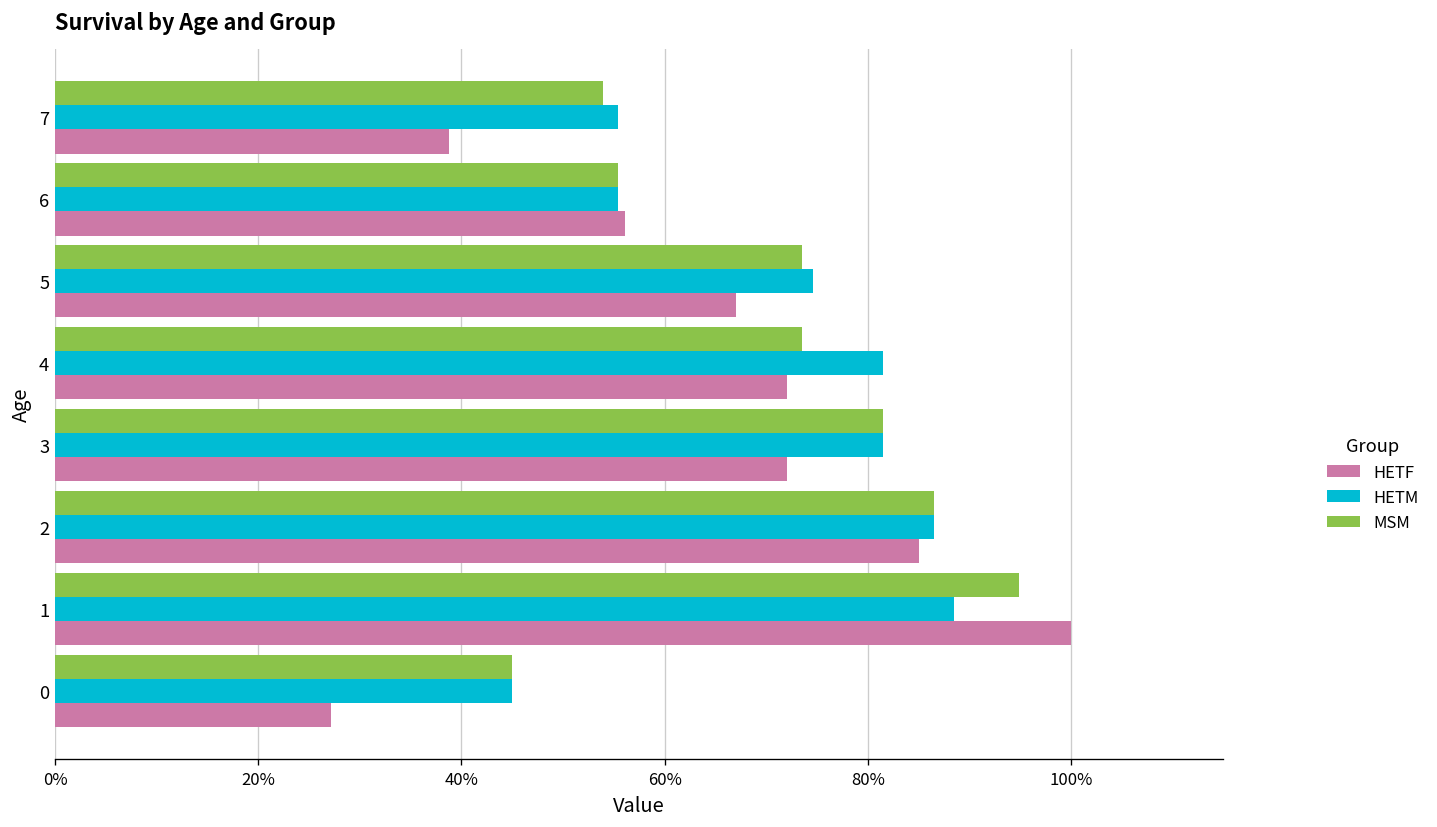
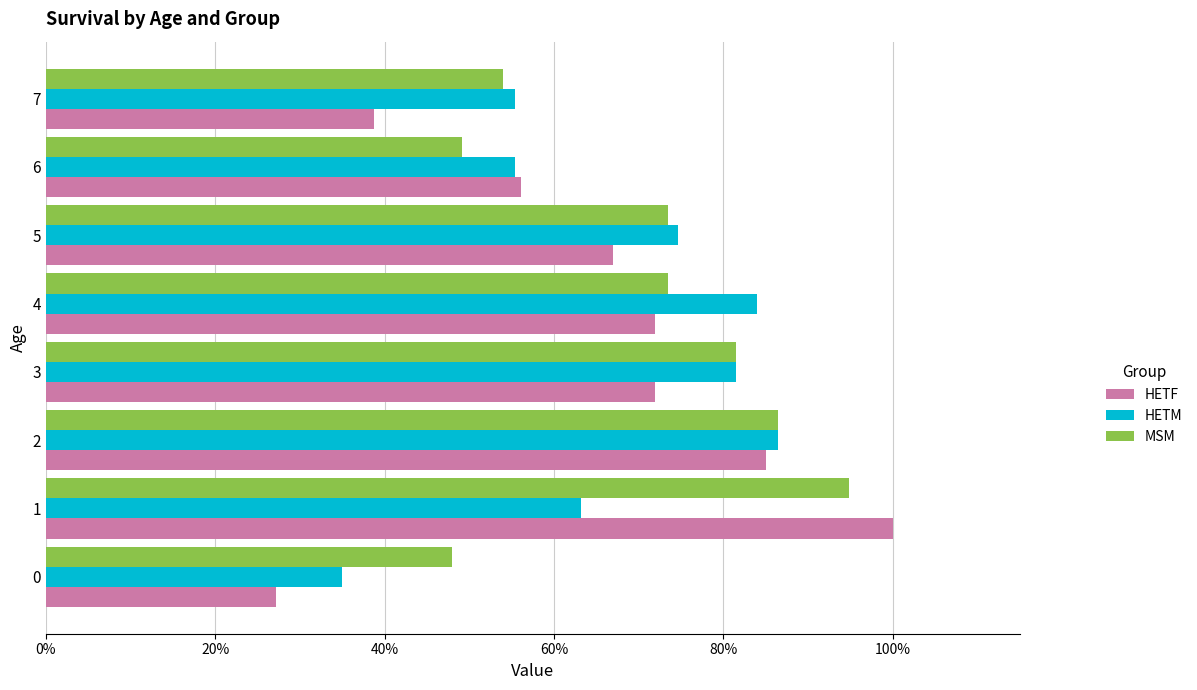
MSM, 6: 55% -> 49%
HETM, 4: 82% -> 84%
HETM, 1: 89% -> 63%
MSM, 0: 45% -> 48%
HETM, 0: 45% -> 35%
